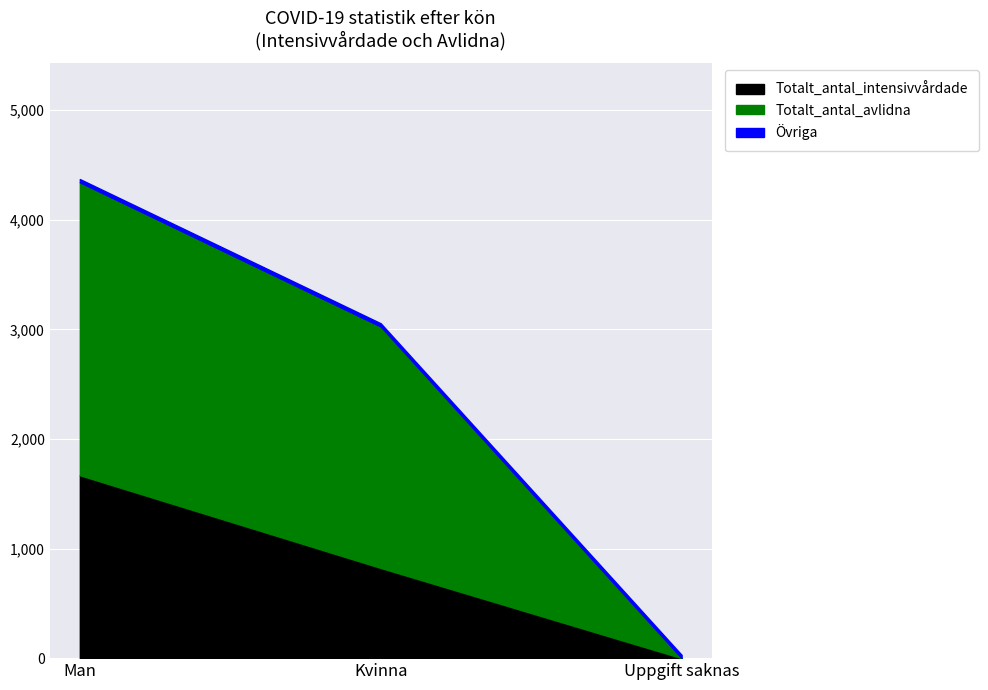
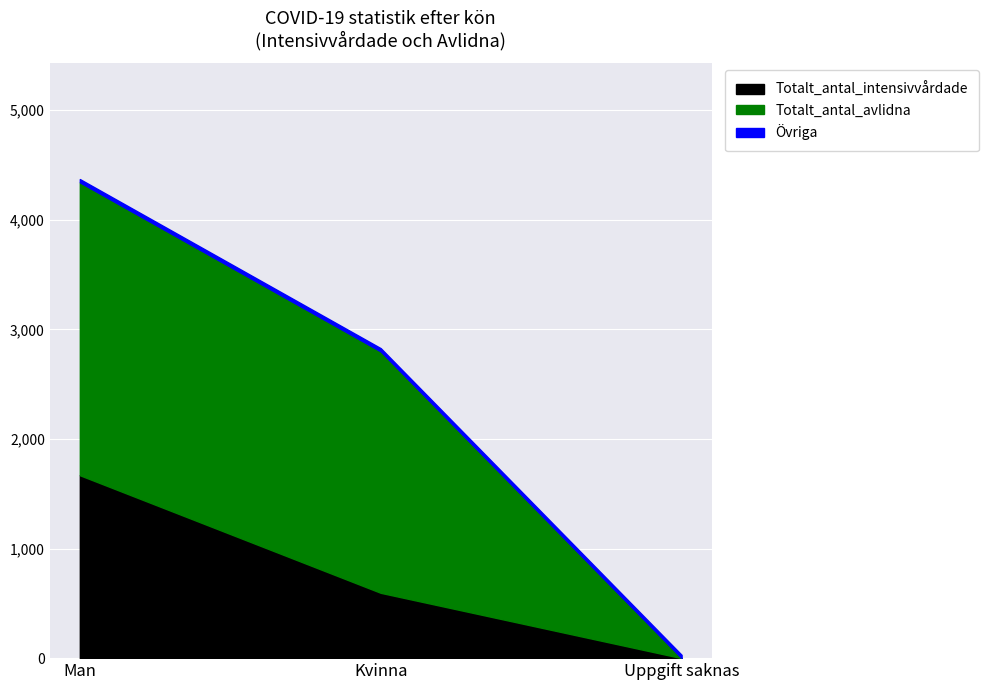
Totalt_antal_intensivvårdade, Kvinna: 820 -> 600
